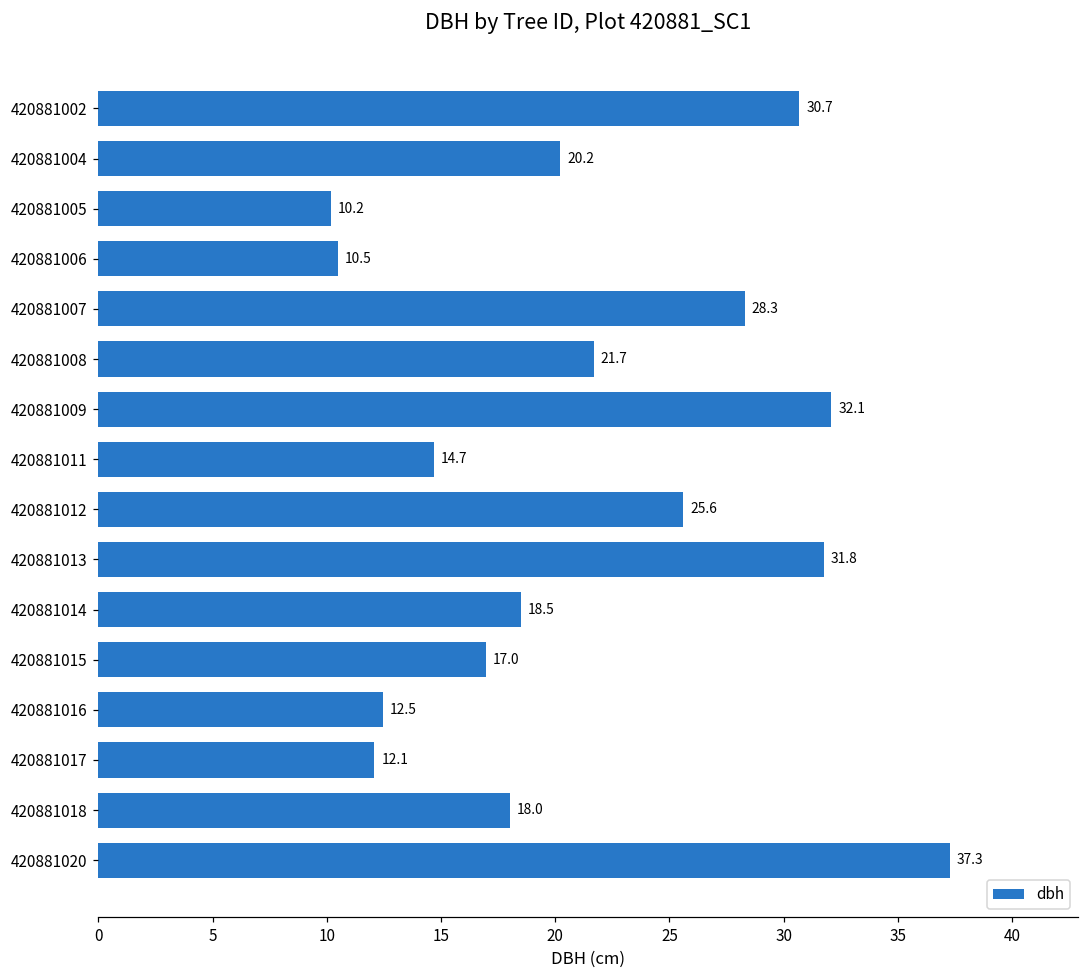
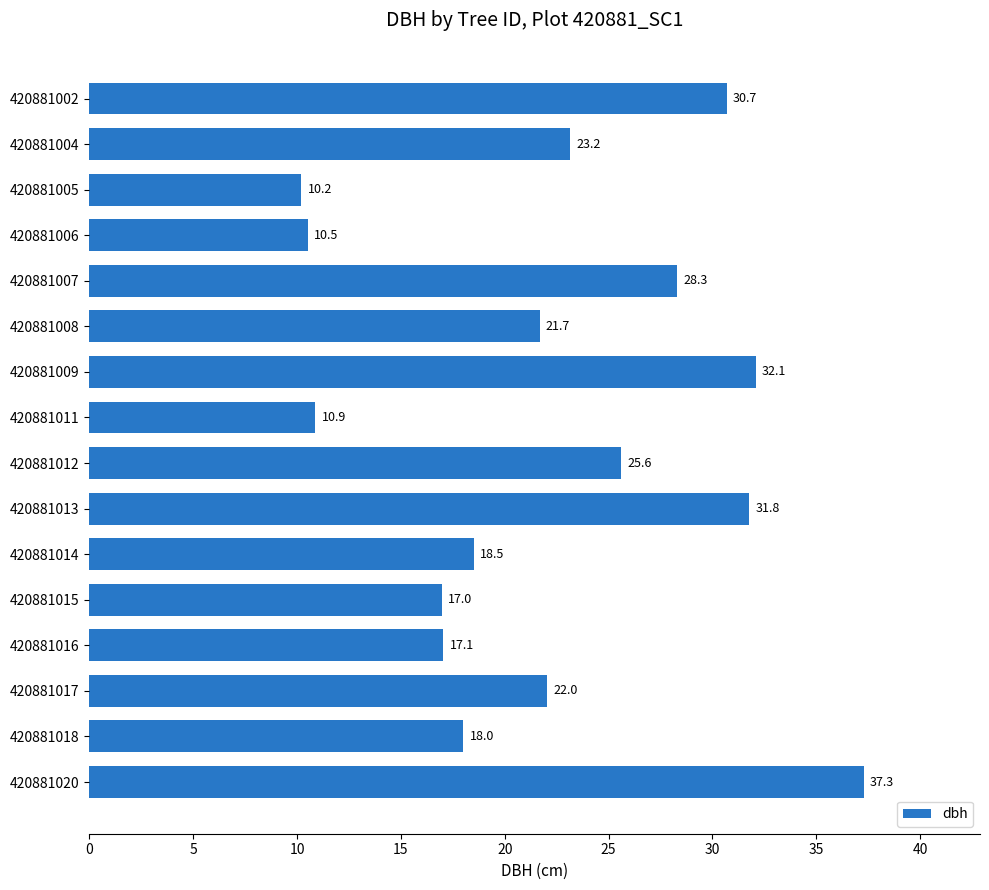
420881004: 20.2 -> 23.2
420881011: 14.7 -> 10.9
420881016: 12.5 -> 17.1
420881017: 12.1 -> 22.0
